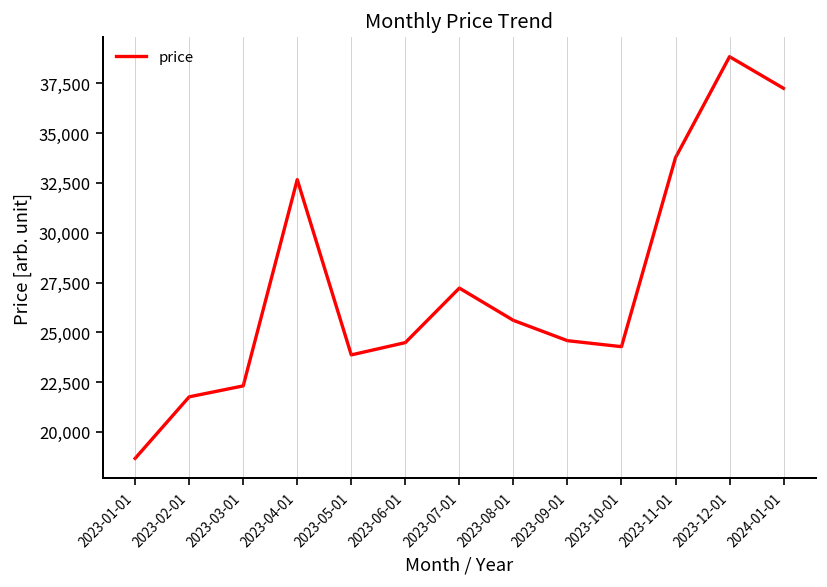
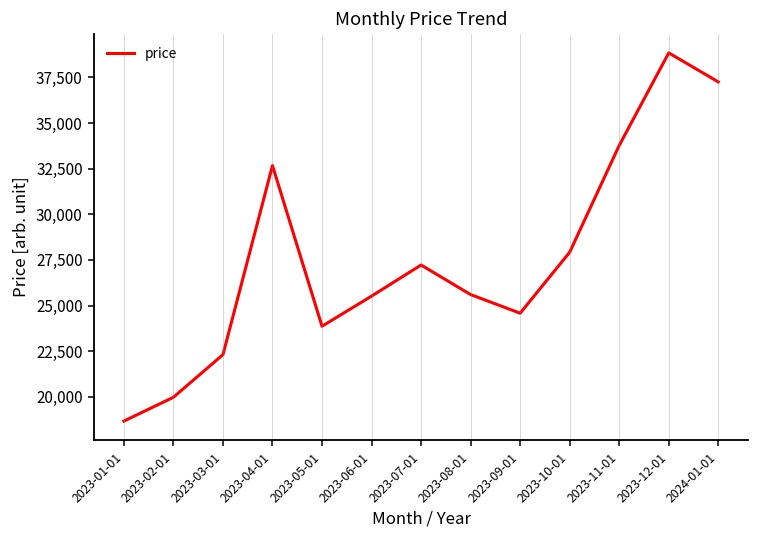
2023-02-01: 21,800 -> 20,000
2023-06-01: 24,500 -> 25,500
2023-10-01: 24,300 -> 27,900
